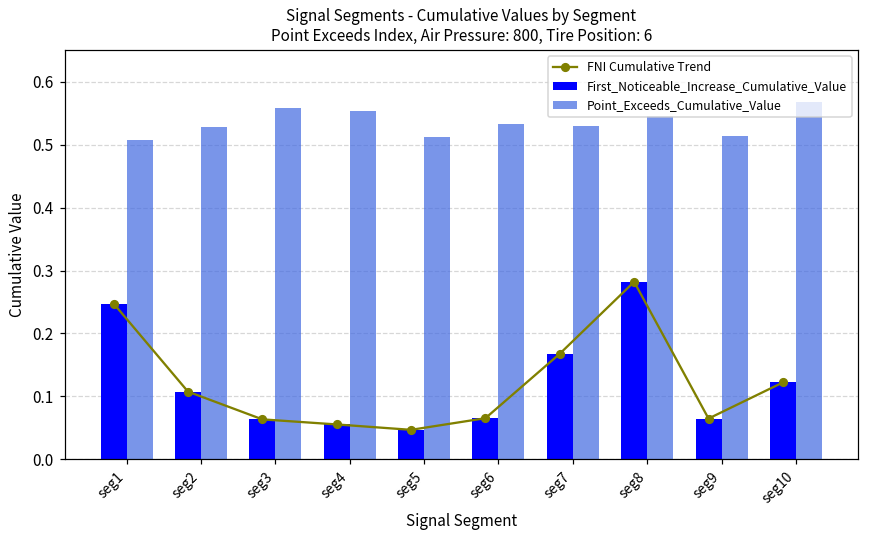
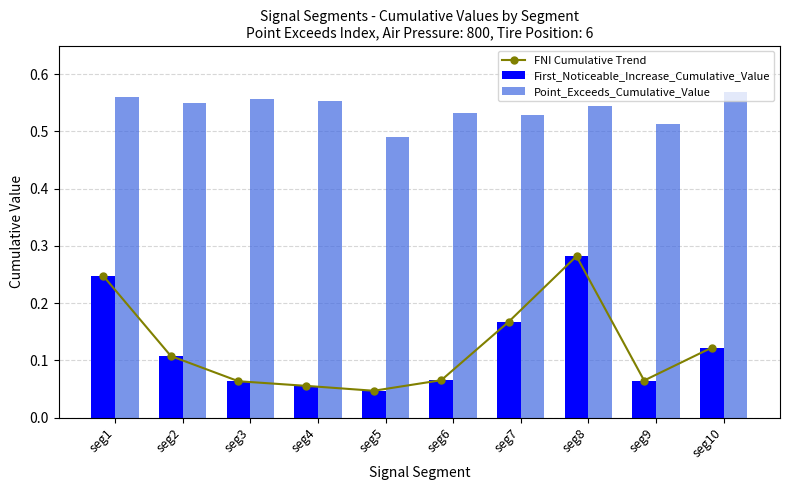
Point_Exceeds_Cumulative_Value, seg1: 0.51 -> 0.56
Point_Exceeds_Cumulative_Value, seg2: 0.53 -> 0.55
Point_Exceeds_Cumulative_Value, seg5: 0.51 -> 0.49
